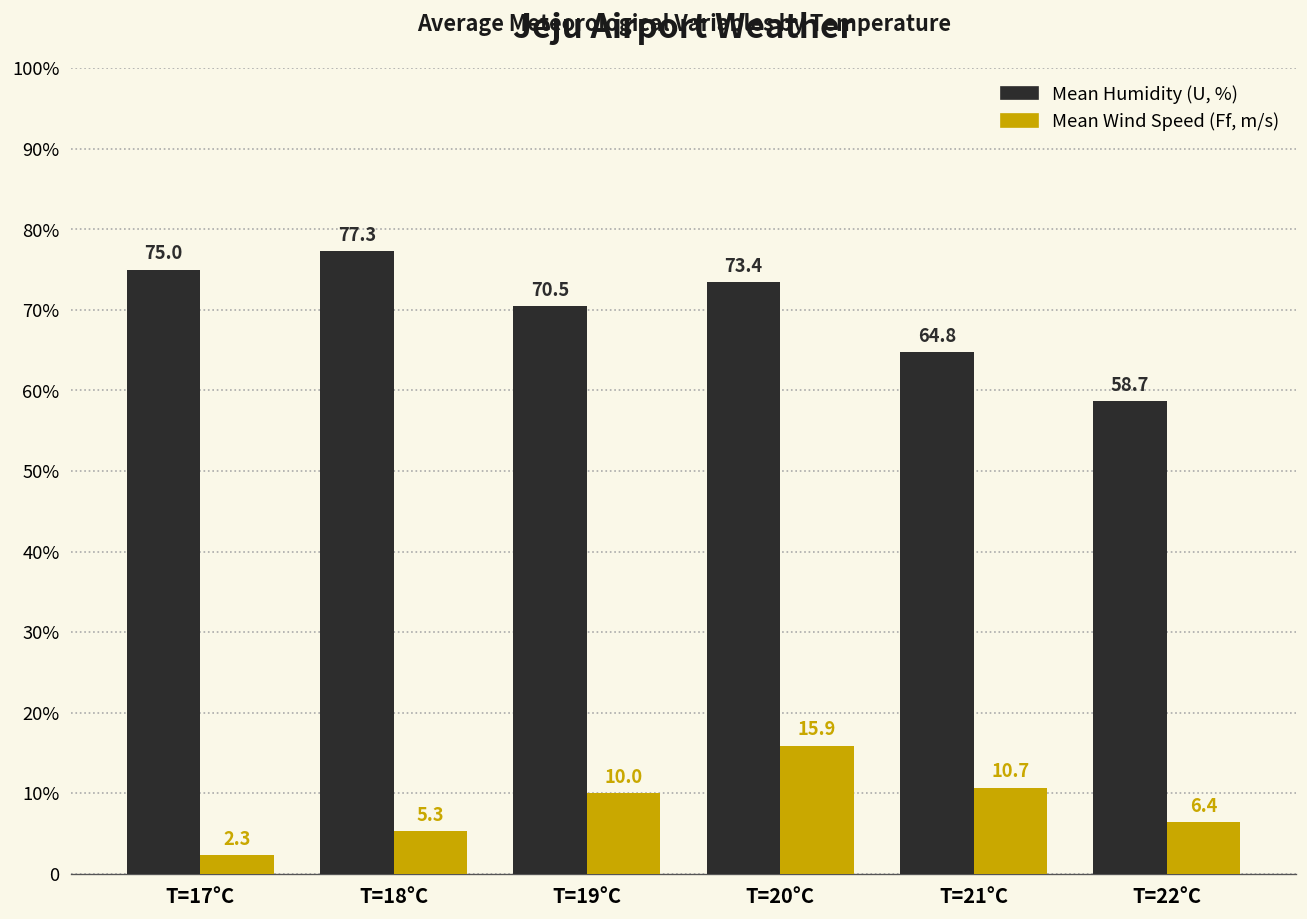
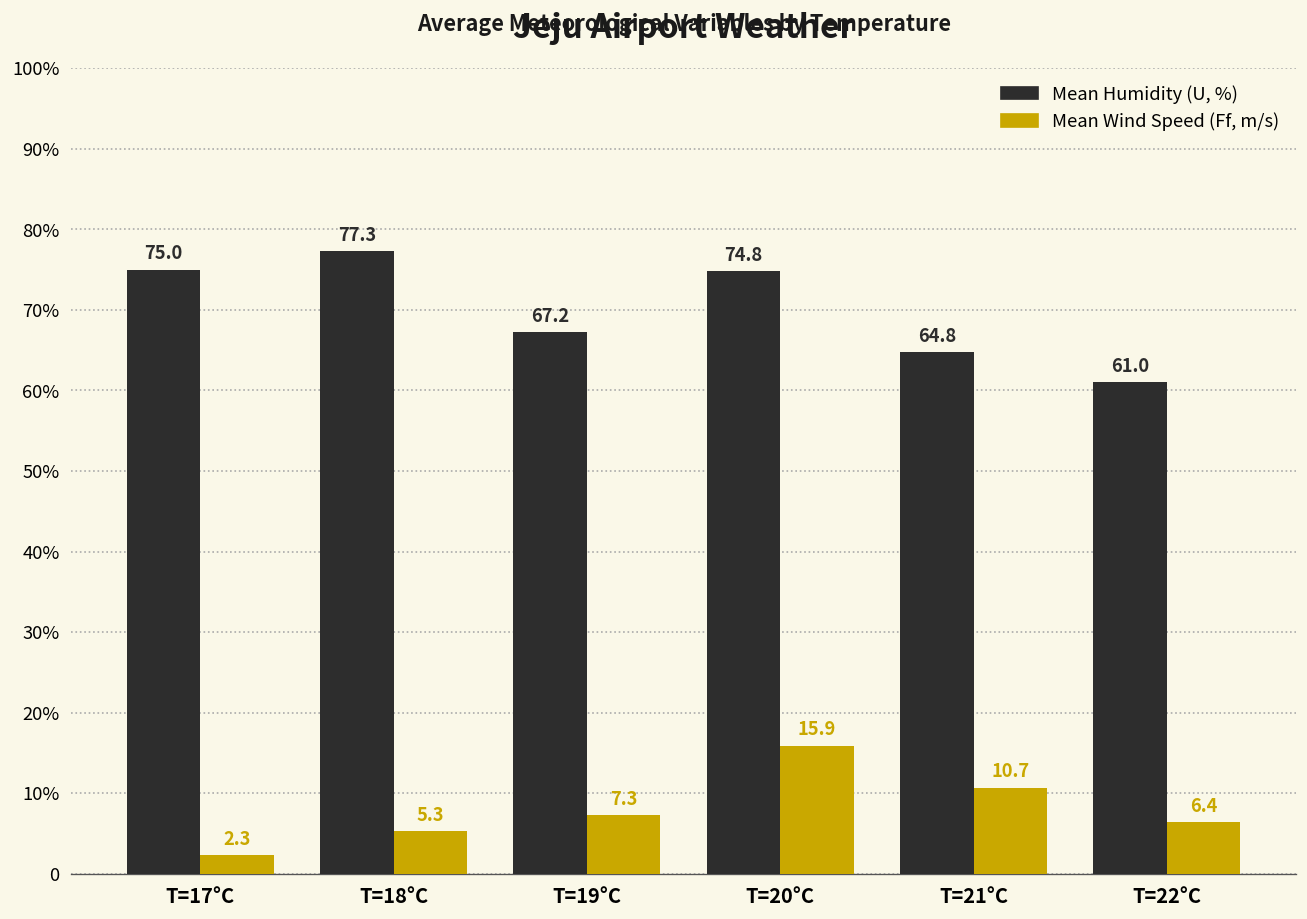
Mean Humidity (U, %), T=19°C: 70.5 -> 67.2
Mean Wind Speed (Ff, m/s), T=19°C: 10.0 -> 7.3
Mean Humidity (U, %), T=20°C: 73.4 -> 74.8
Mean Humidity (U, %), T=22°C: 58.7 -> 61.0
